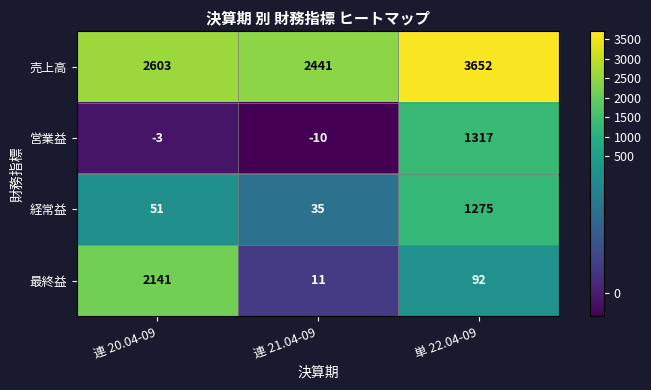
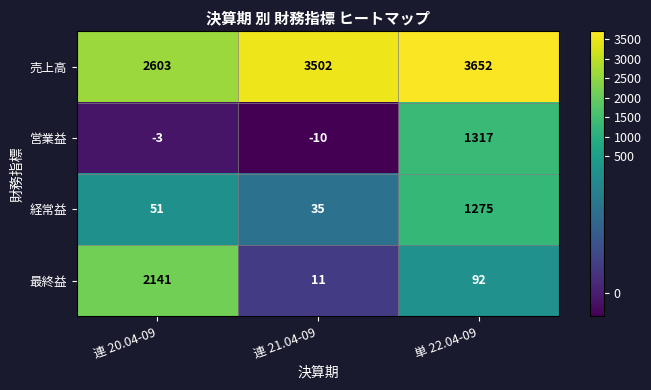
売上高, 連 21.04-09: 2441 -> 3502
